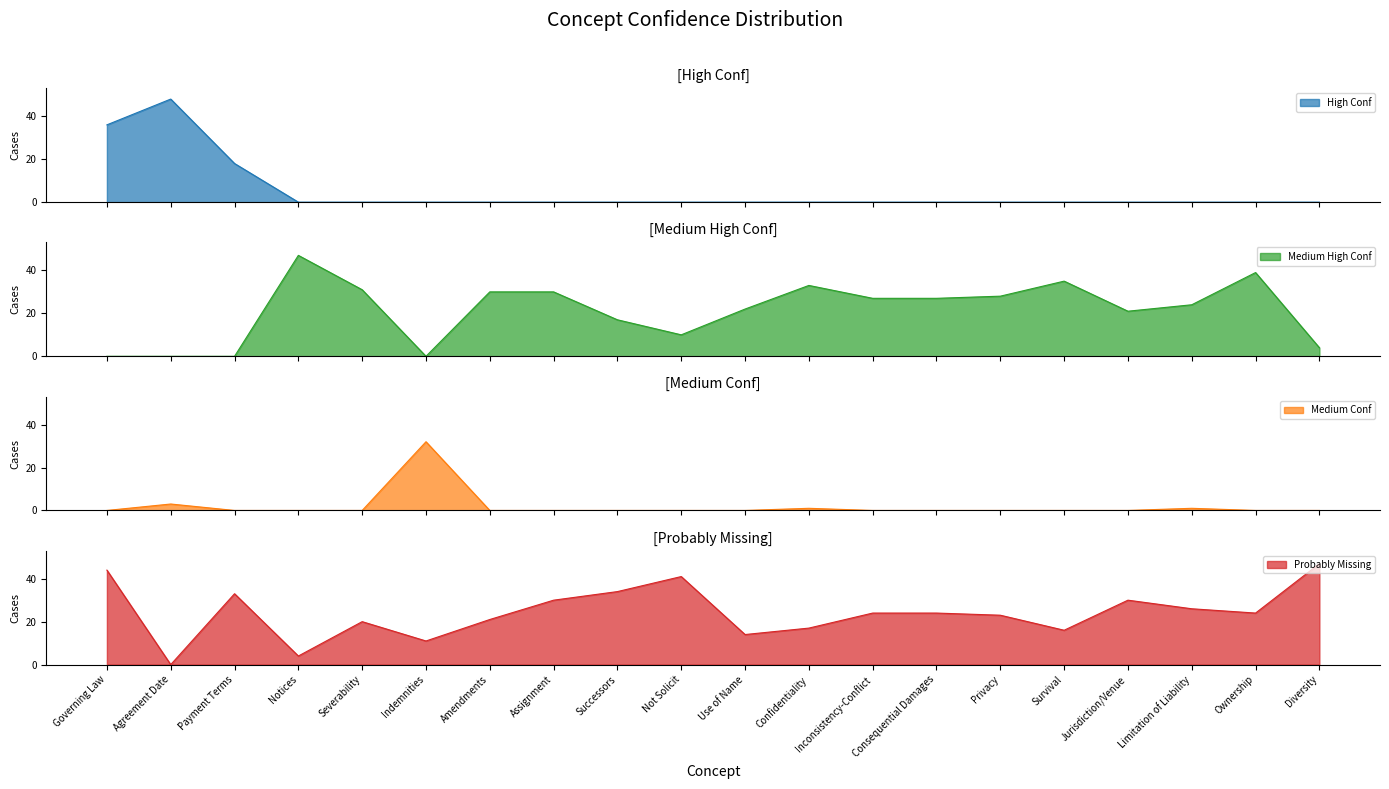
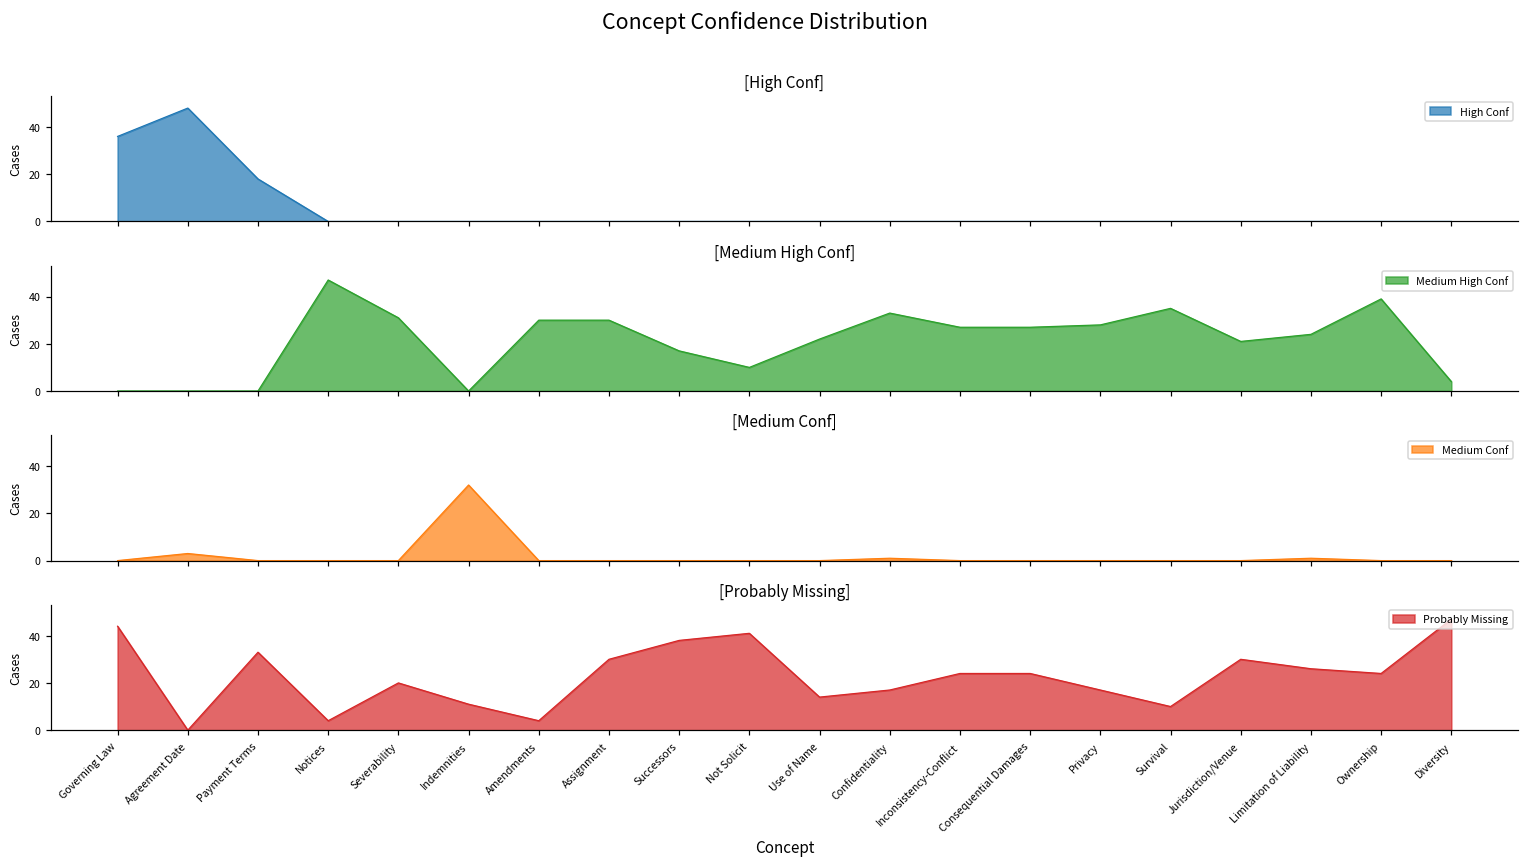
[Probably Missing], Amendments: 21 -> 4
[Probably Missing], Successors: 34 -> 38
[Probably Missing], Privacy: 23 -> 17
[Probably Missing], Survival: 16 -> 10
